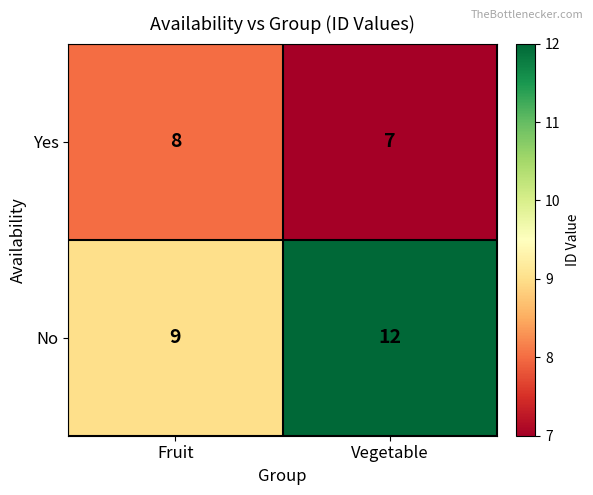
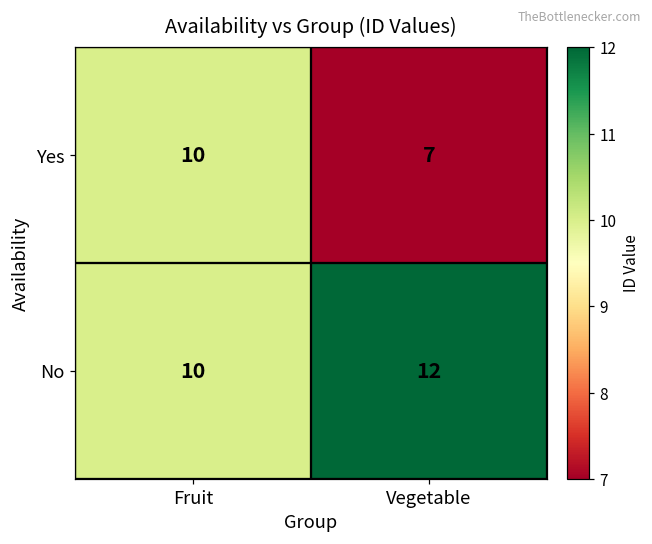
Yes, Fruit: 8 -> 10
No, Fruit: 9 -> 10
